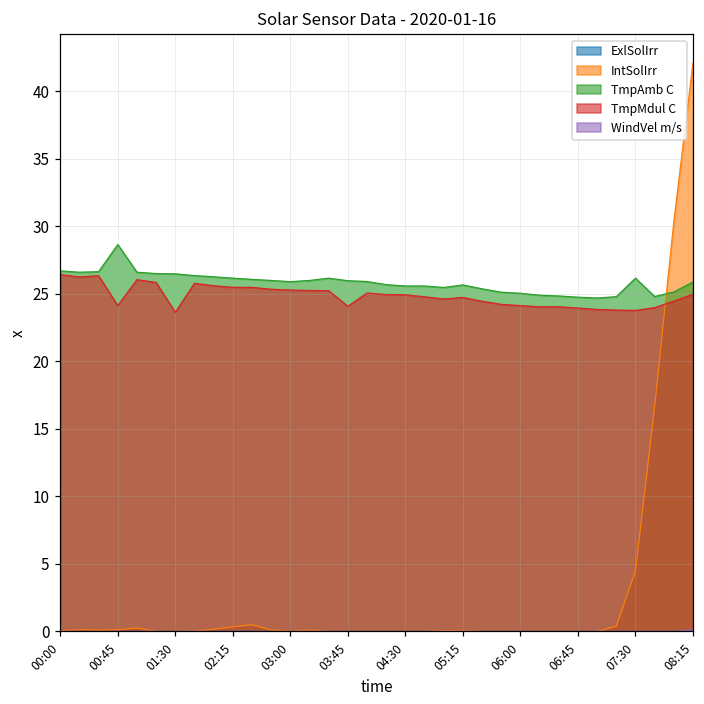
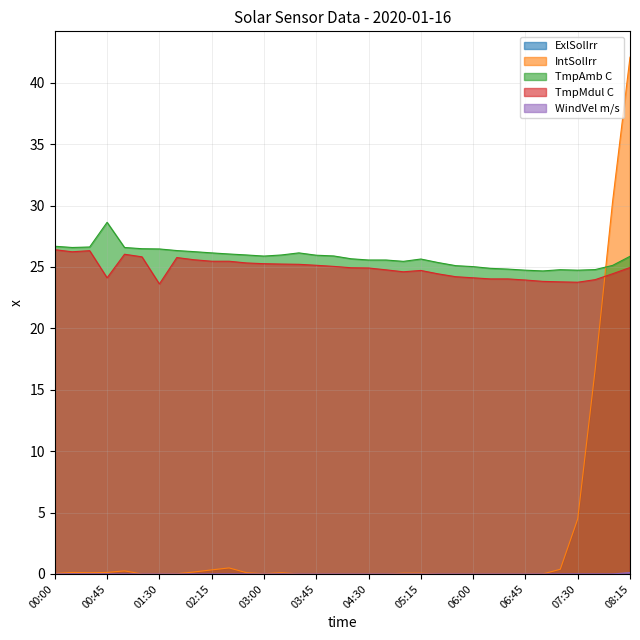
TmpMdul C, 03:45: 24.1 -> 25.1
TmpAmb C, 07:30: 26.2 -> 24.7
